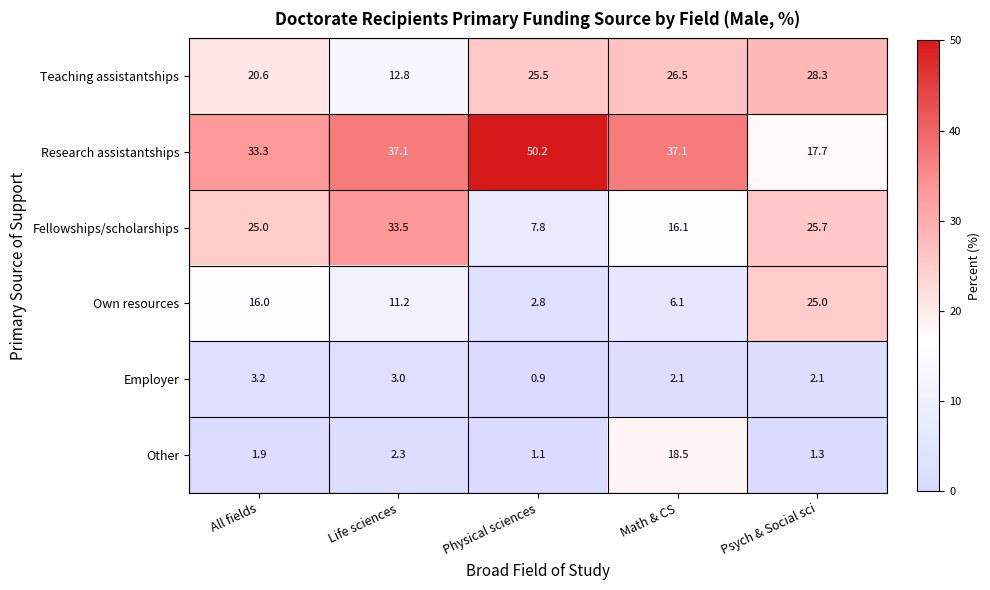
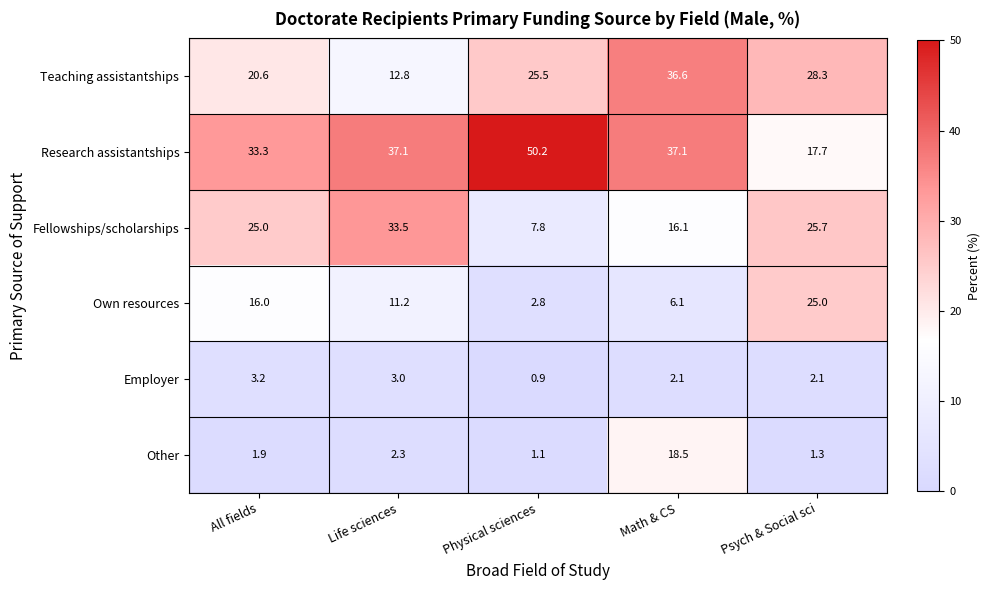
Teaching assistantships, Math & CS: 26.5 -> 36.6
